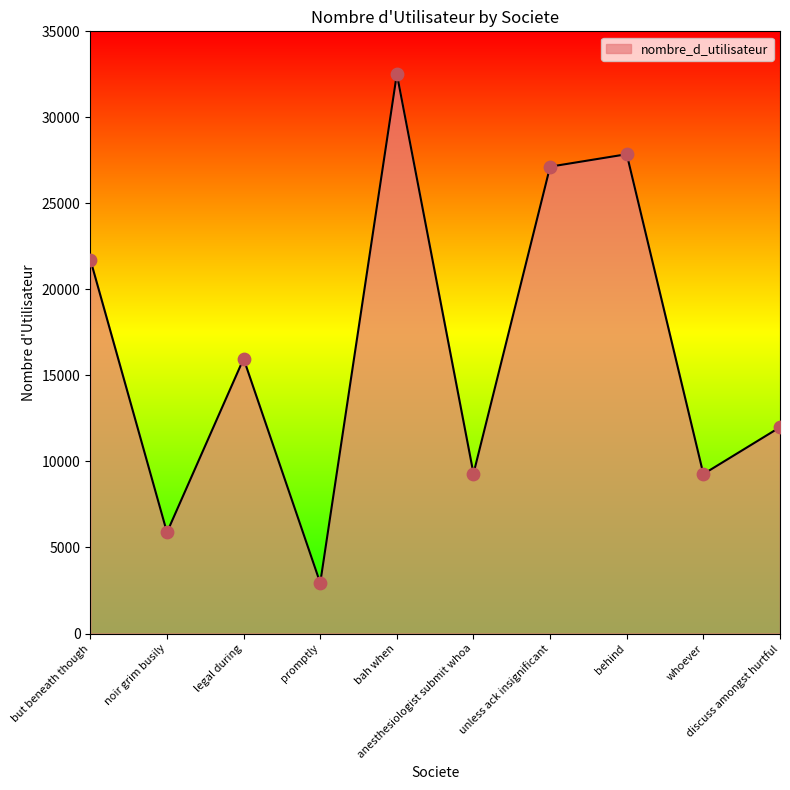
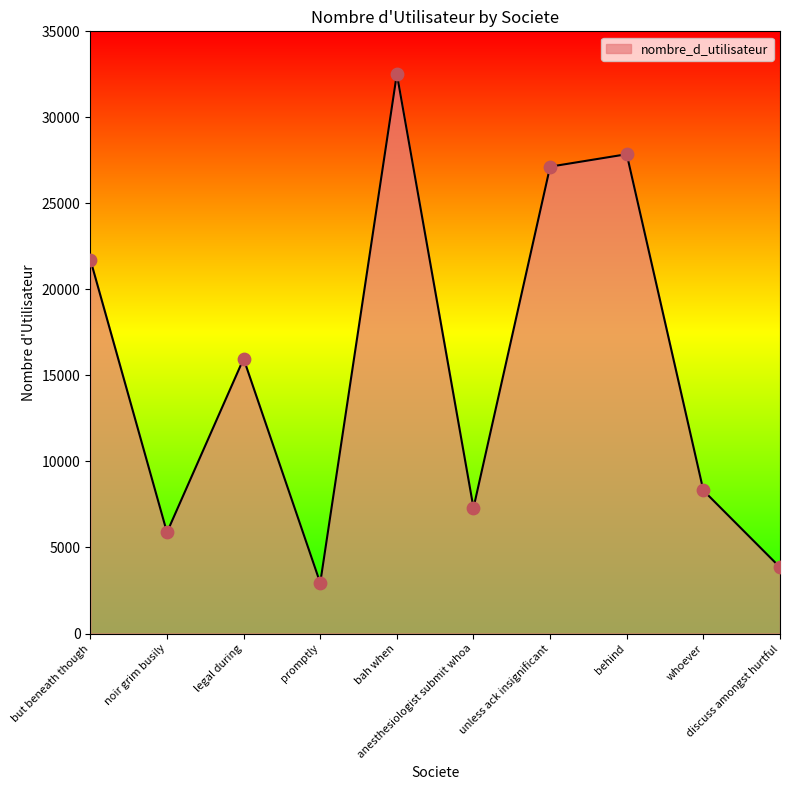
anesthesiologist submit whoa: 9300 -> 7300
whoever: 9300 -> 8300
discuss amongst hurtful: 12000 -> 3800
